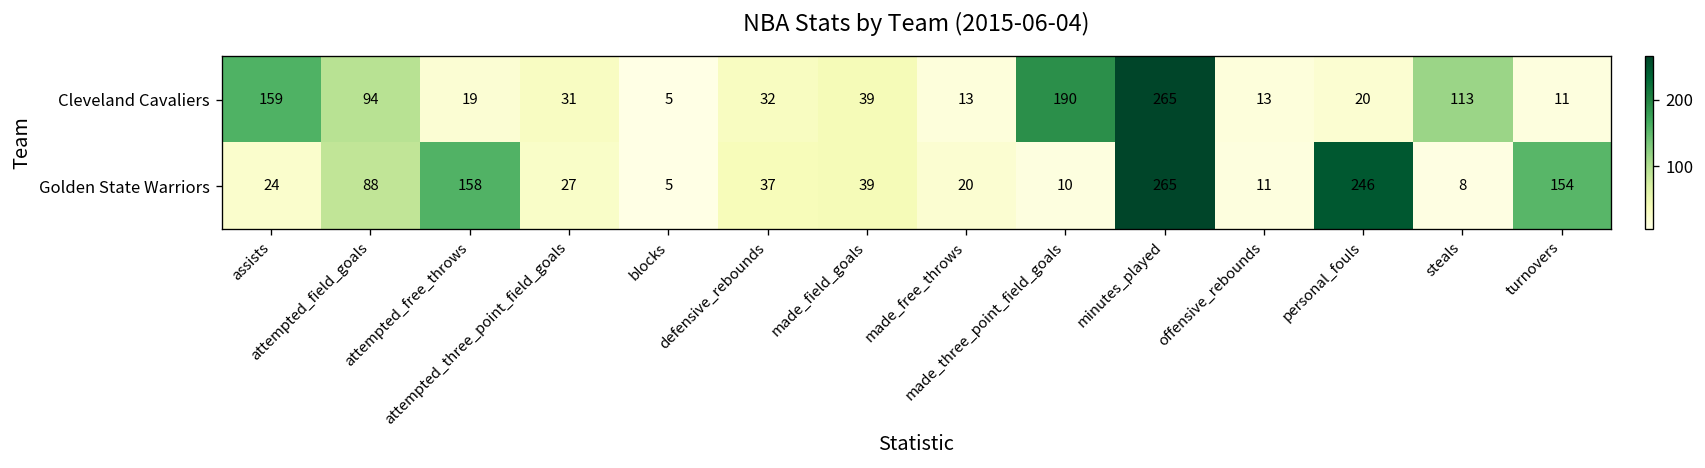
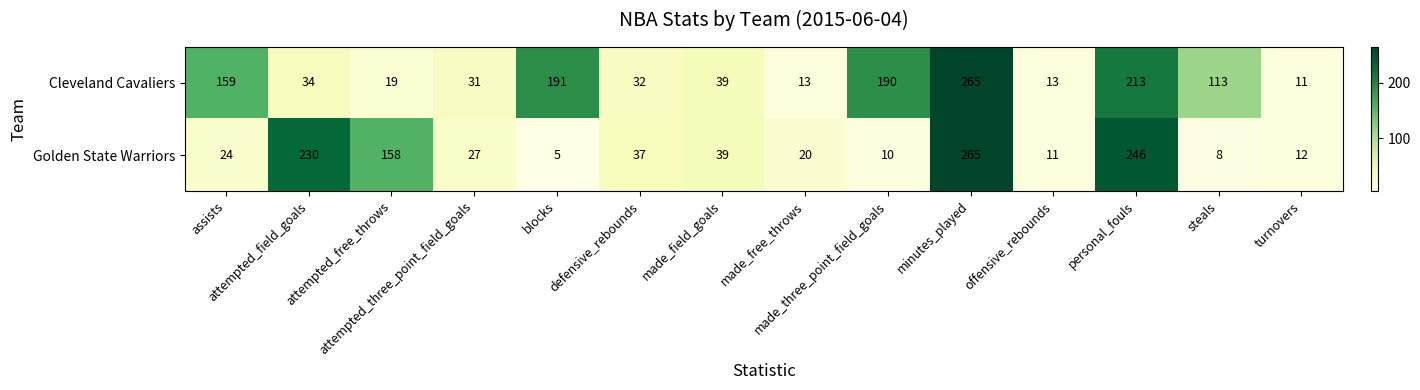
Cleveland Cavaliers, attempted_field_goals: 94 -> 34
Cleveland Cavaliers, blocks: 5 -> 191
Cleveland Cavaliers, personal_fouls: 20 -> 213
Golden State Warriors, attempted_field_goals: 88 -> 230
Golden State Warriors, turnovers: 154 -> 12
